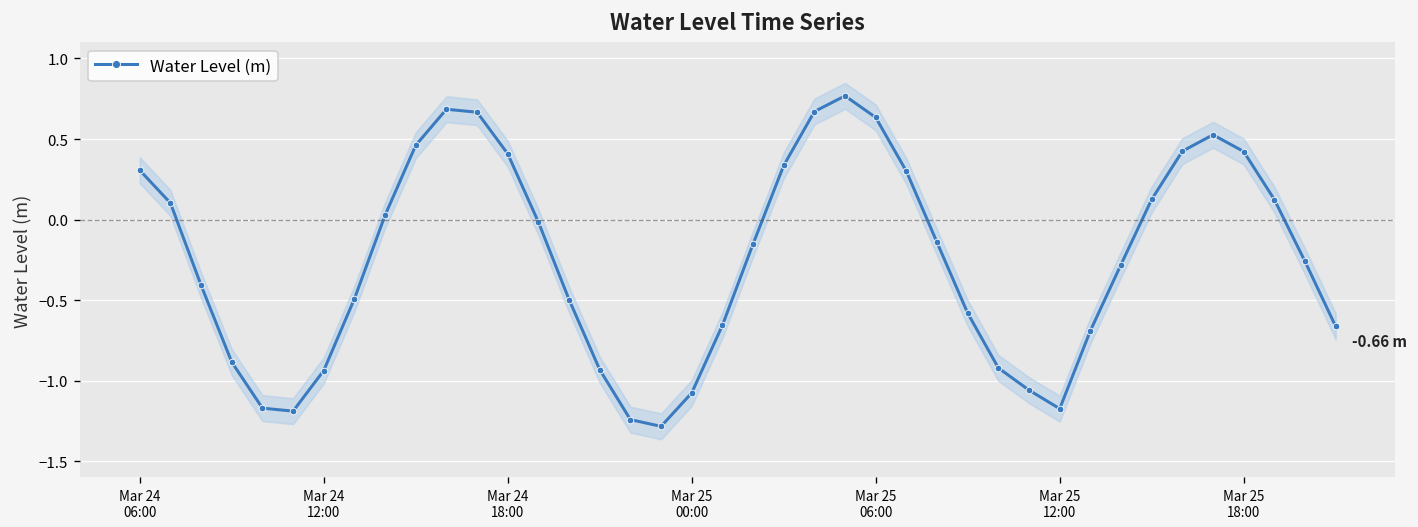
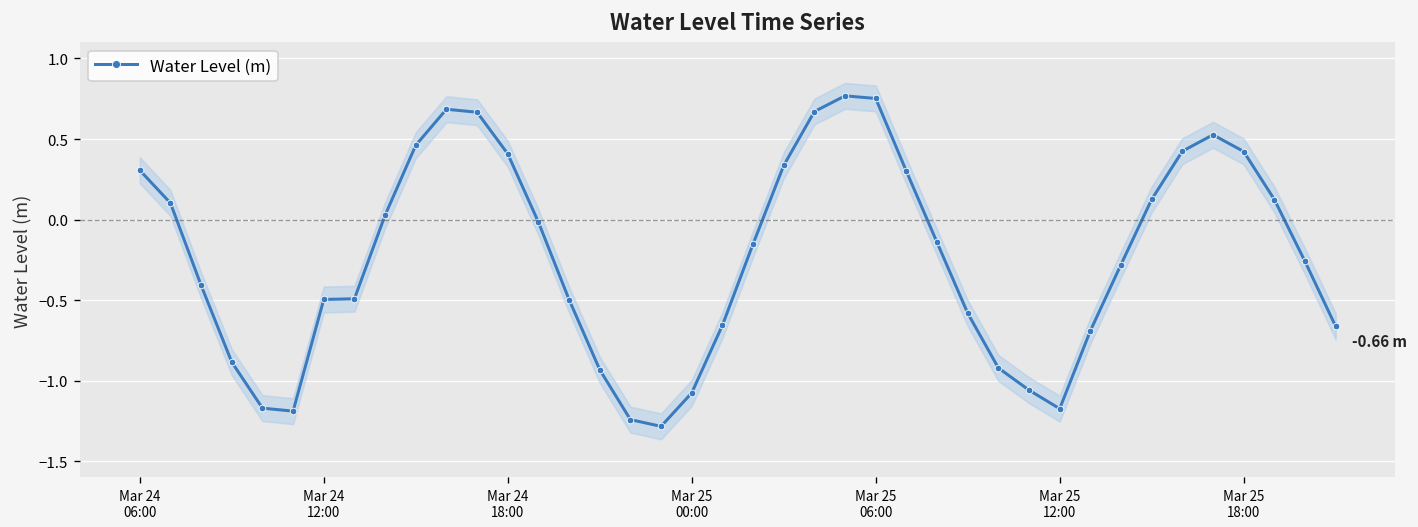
Water Level (m), Mar 24 12:00: -0.94 -> -0.50
Water Level (m), Mar 25 06:00: 0.63 -> 0.75
